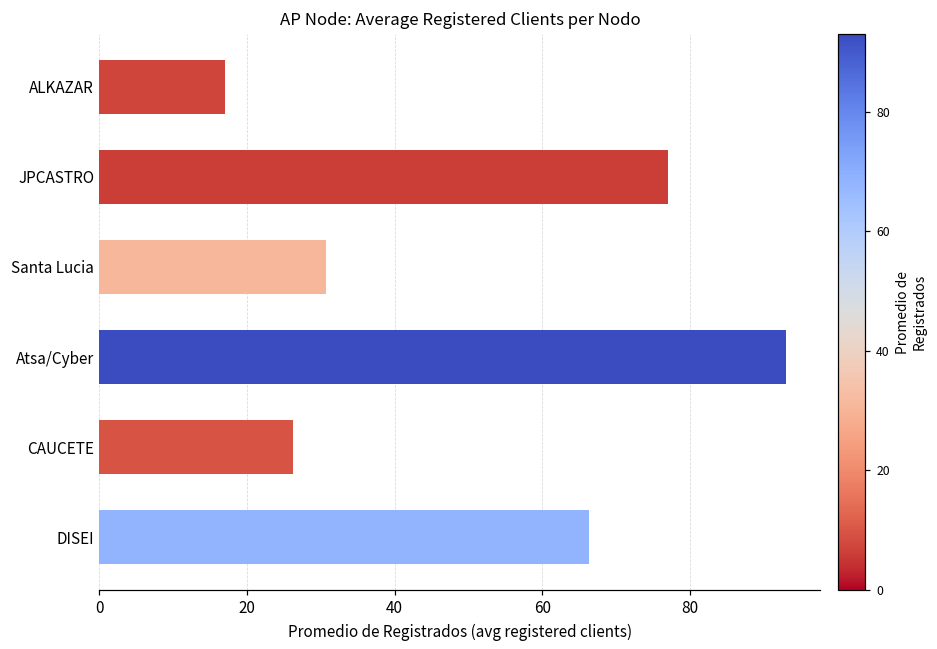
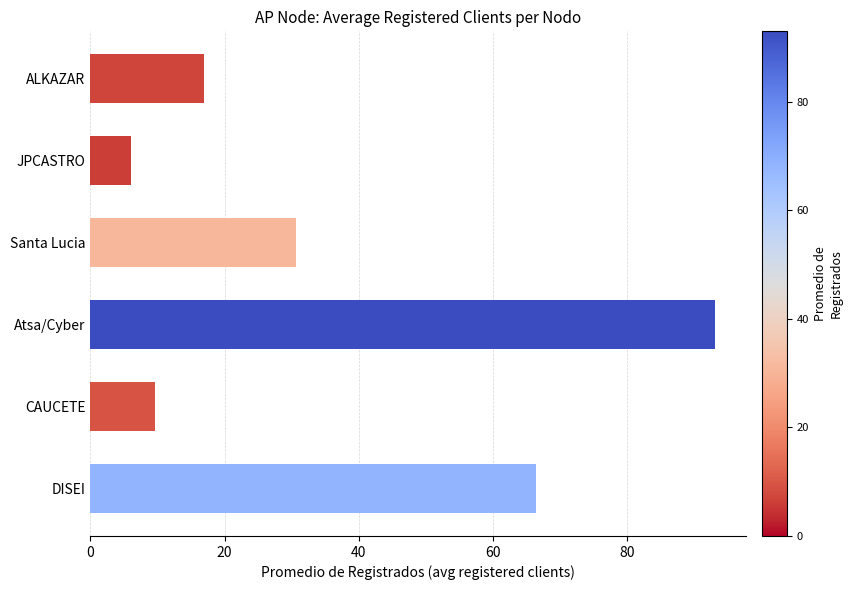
JPCASTRO: 77 -> 6
CAUCETE: 26 -> 10
